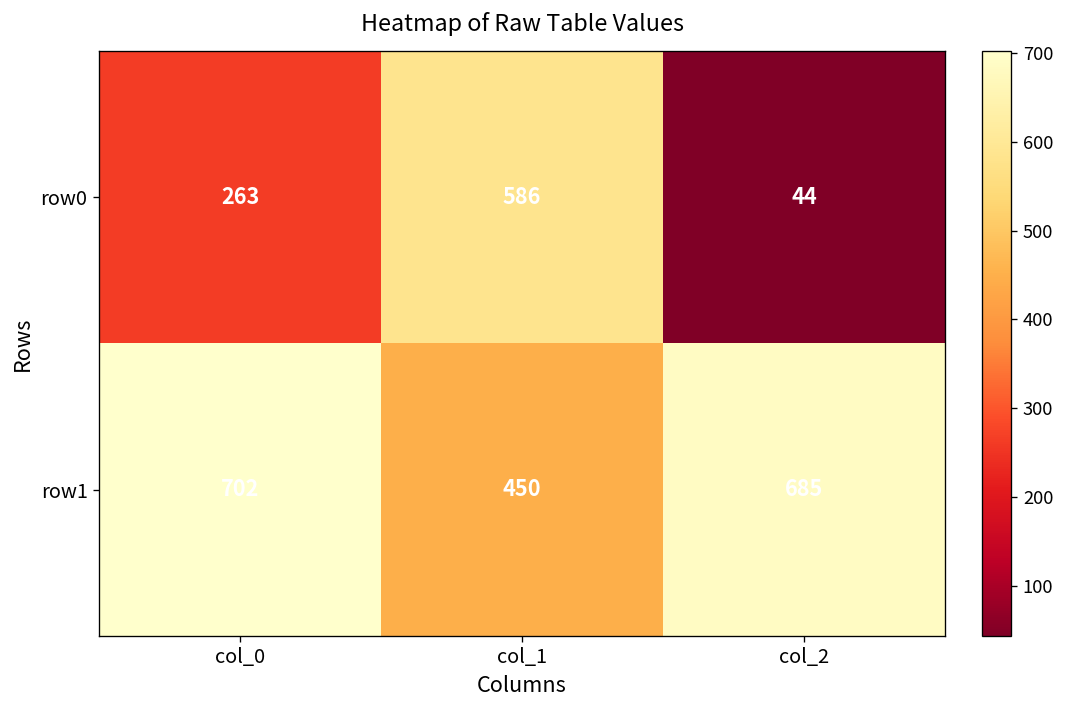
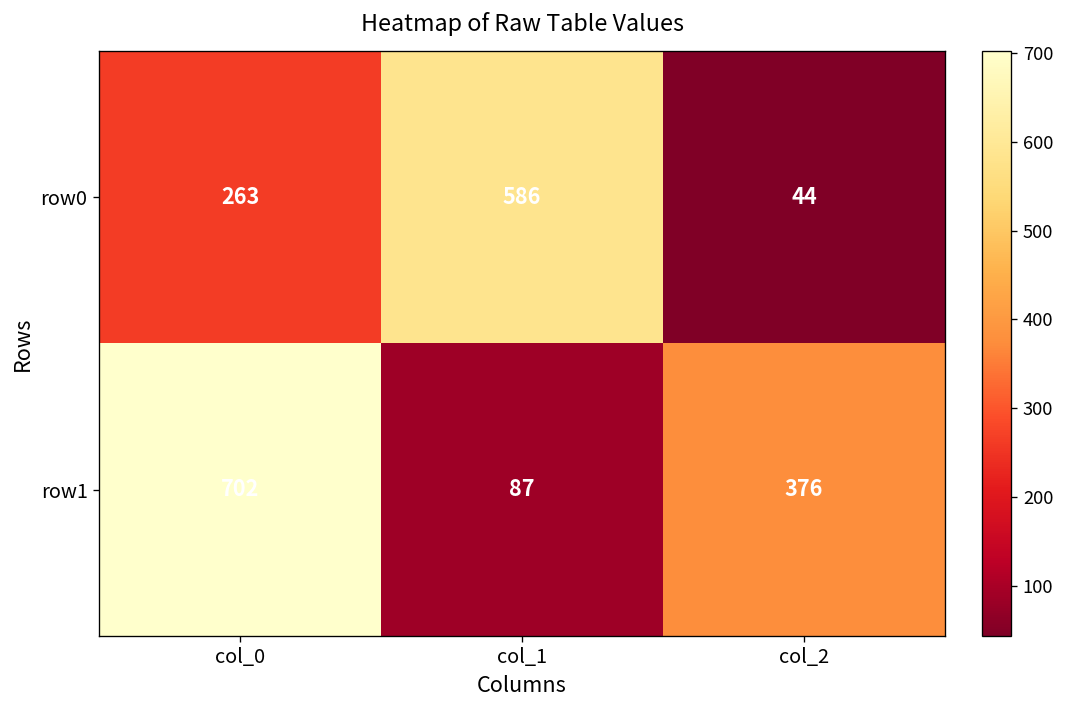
row1, col_1: 450 -> 87
row1, col_2: 685 -> 376
